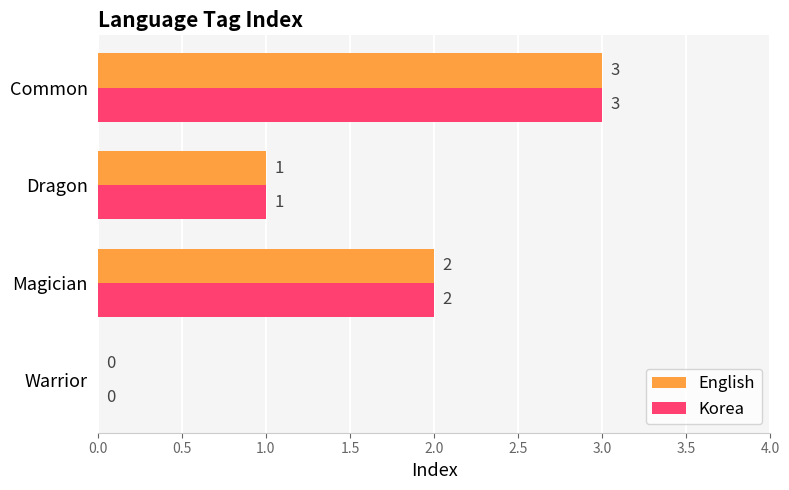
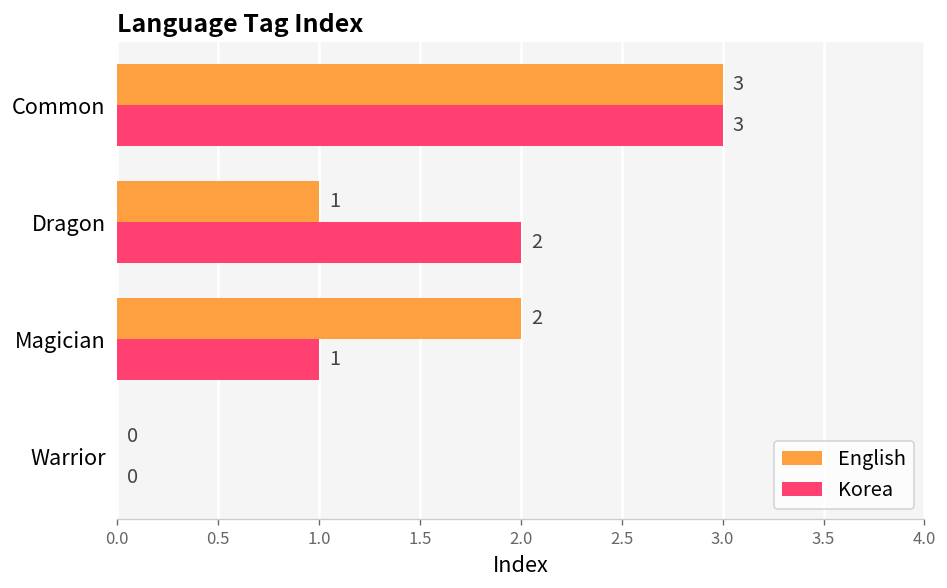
Korea, Dragon: 1 -> 2
Korea, Magician: 2 -> 1
